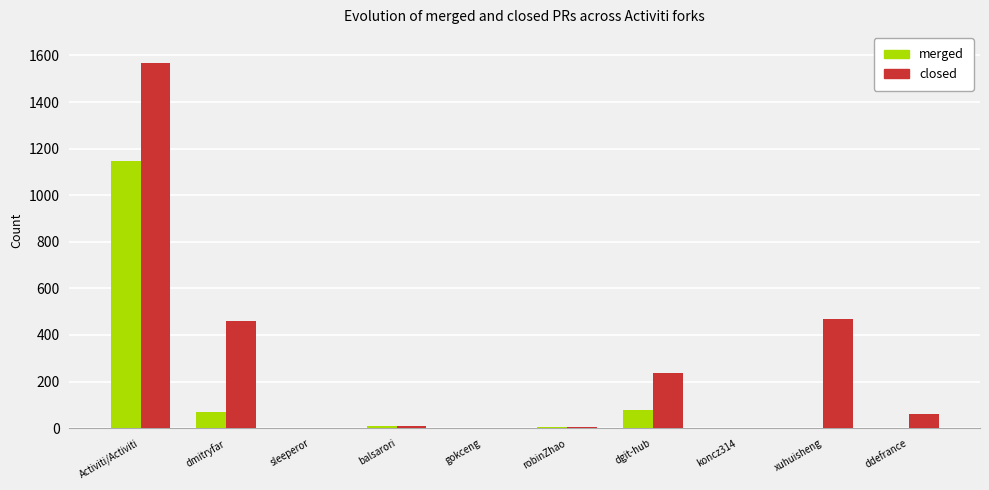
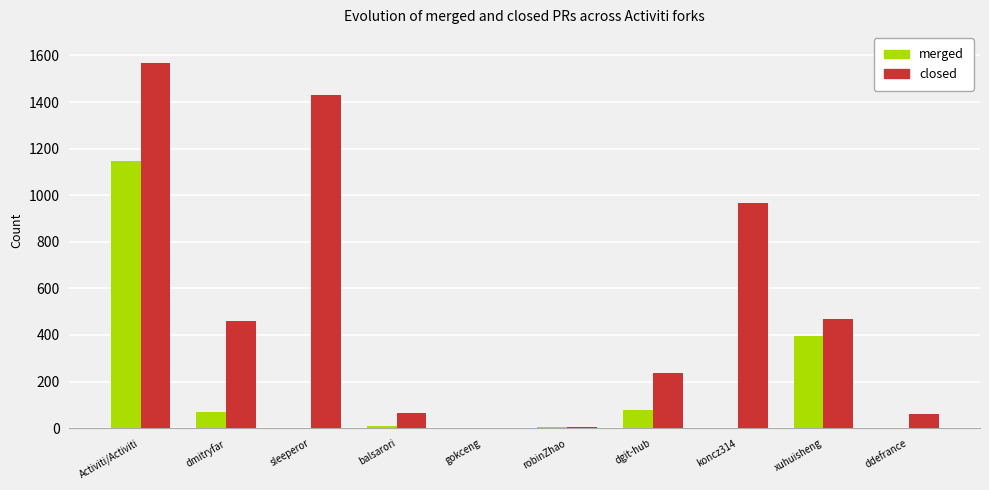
closed, sleeperor: 0 -> 1430
closed, balsarori: 10 -> 70
closed, koncz314: 0 -> 970
merged, xuhuisheng: 0 -> 400
